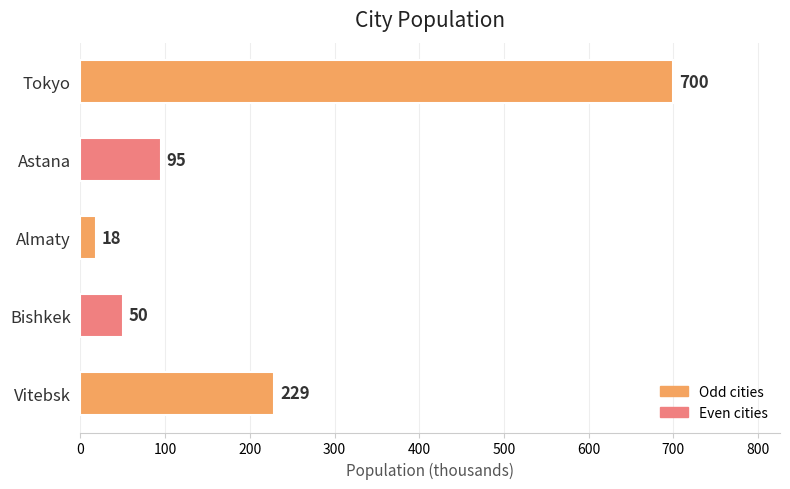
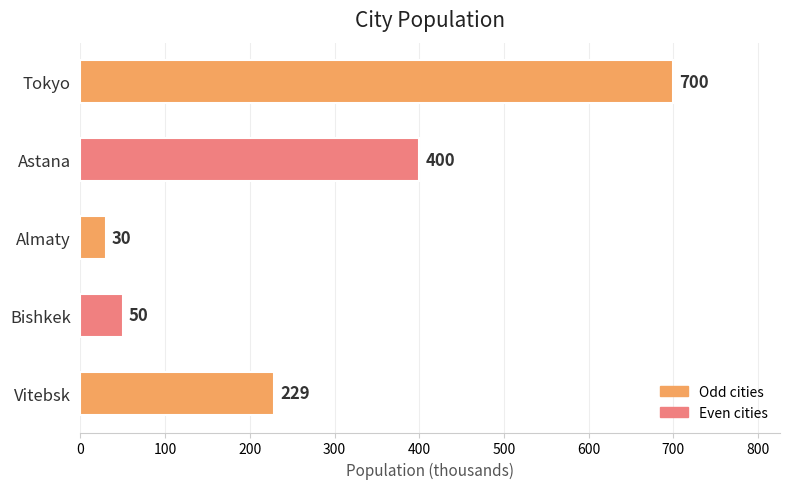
Astana: 95 -> 400
Almaty: 18 -> 30
